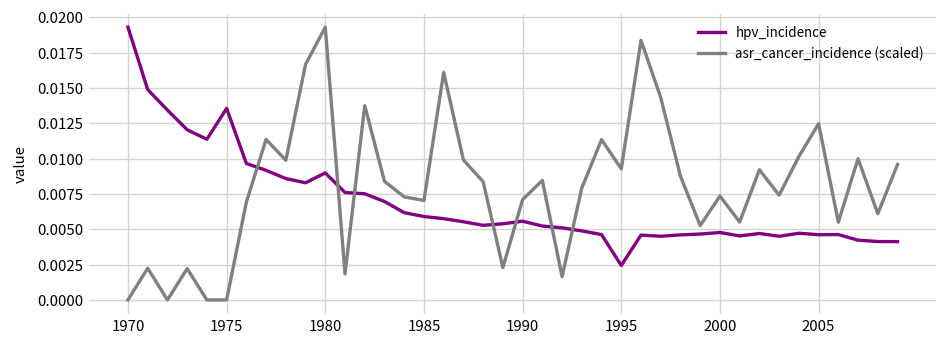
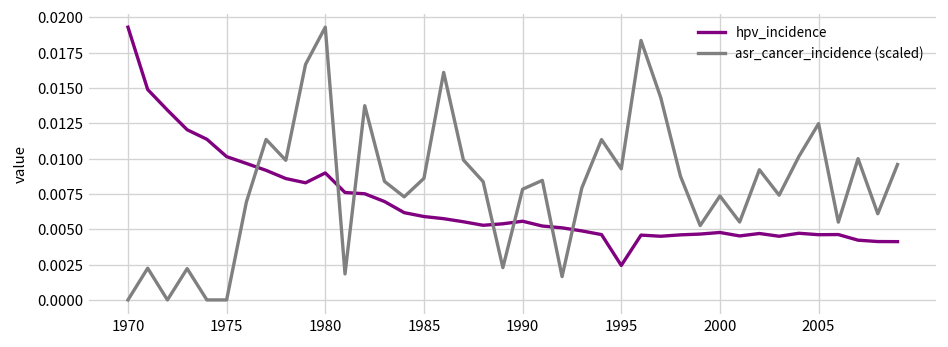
hpv_incidence, 1975: 0.0136 -> 0.0101
asr_cancer_incidence (scaled), 1985: 0.0070 -> 0.0086
asr_cancer_incidence (scaled), 1990: 0.0071 -> 0.0078
